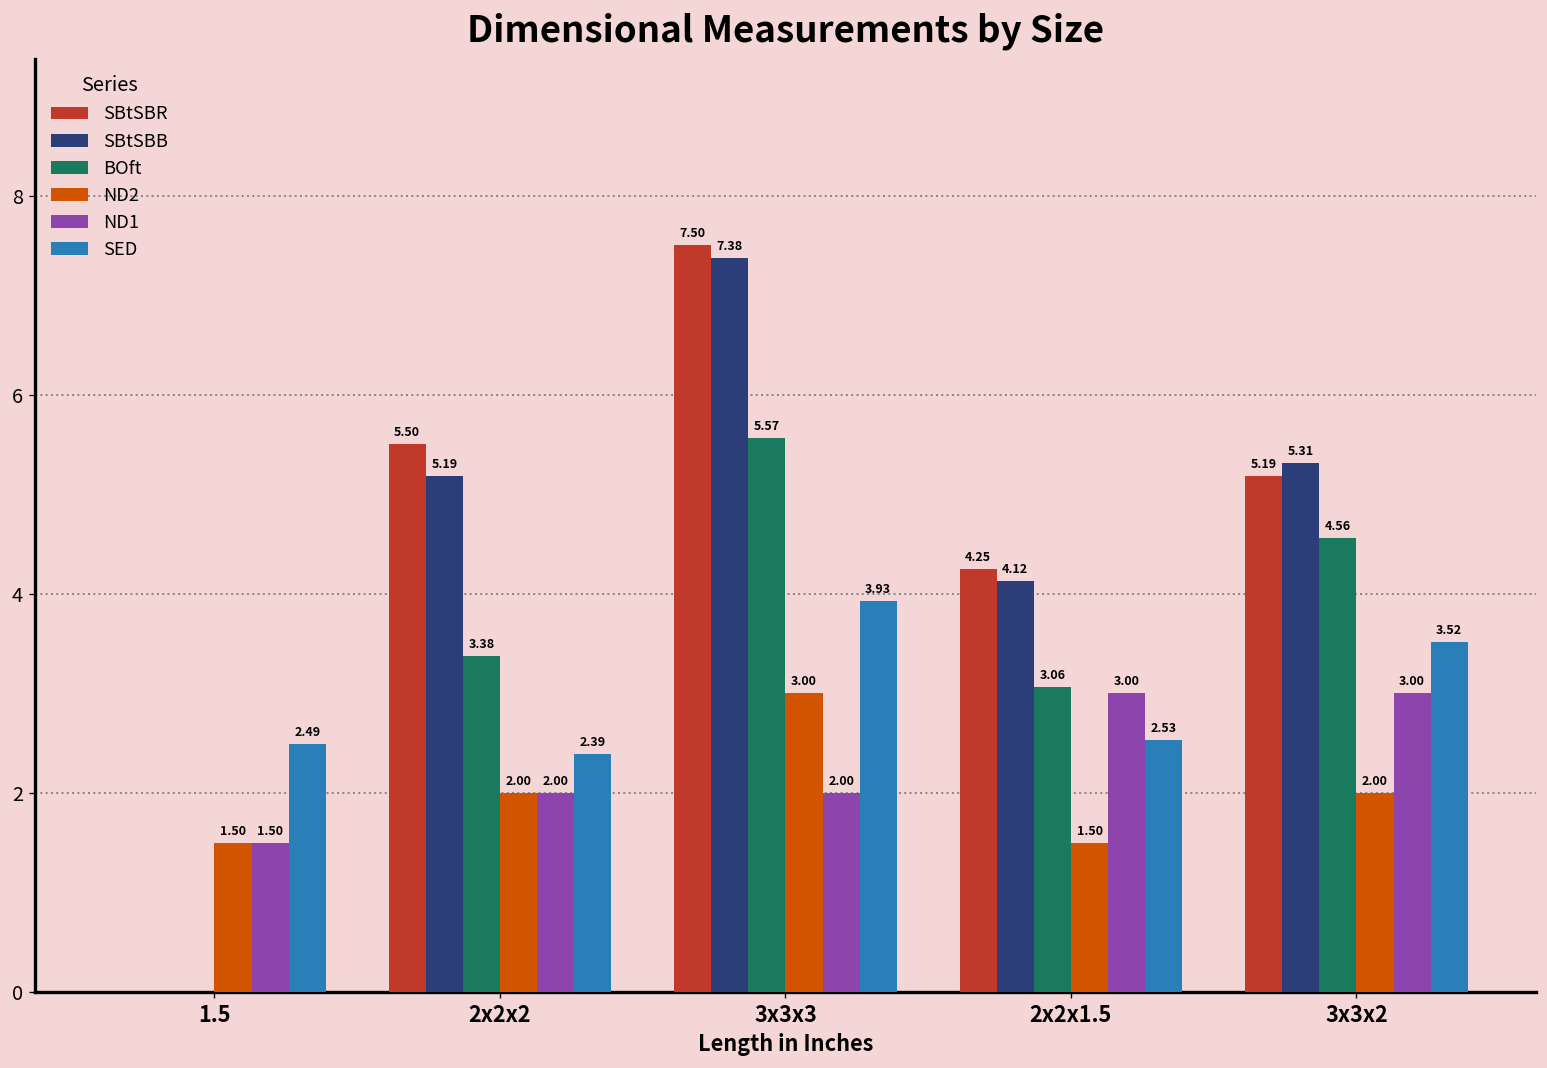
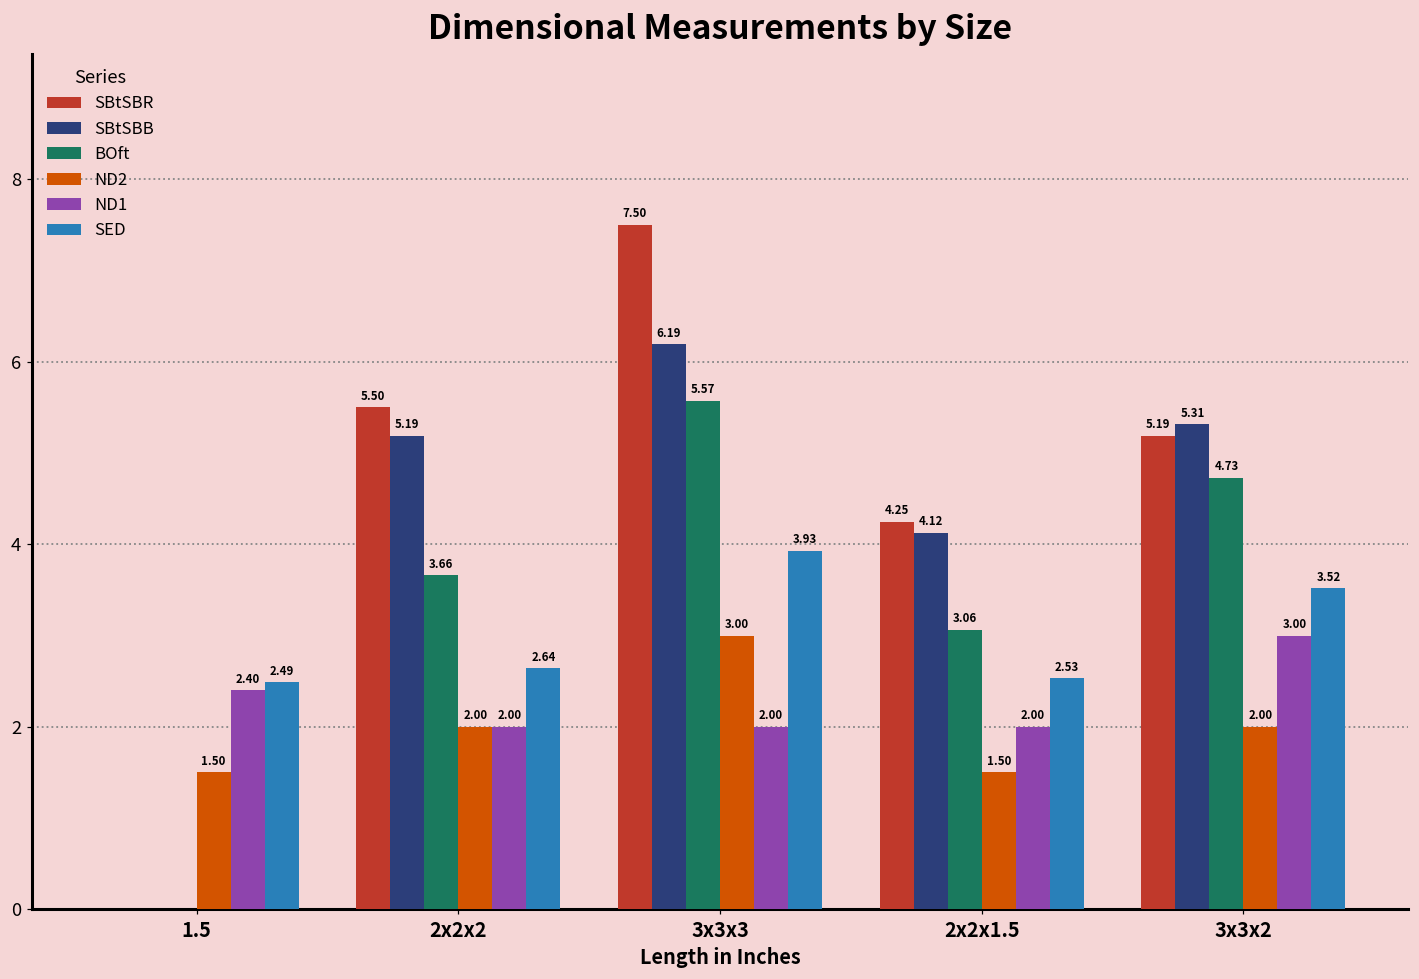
ND1, 1.5: 1.50 -> 2.40
BOft, 2x2x2: 3.38 -> 3.66
SED, 2x2x2: 2.39 -> 2.64
SBtSBB, 3x3x3: 7.38 -> 6.19
ND1, 2x2x1.5: 3.00 -> 2.00
BOft, 3x3x2: 4.56 -> 4.73
